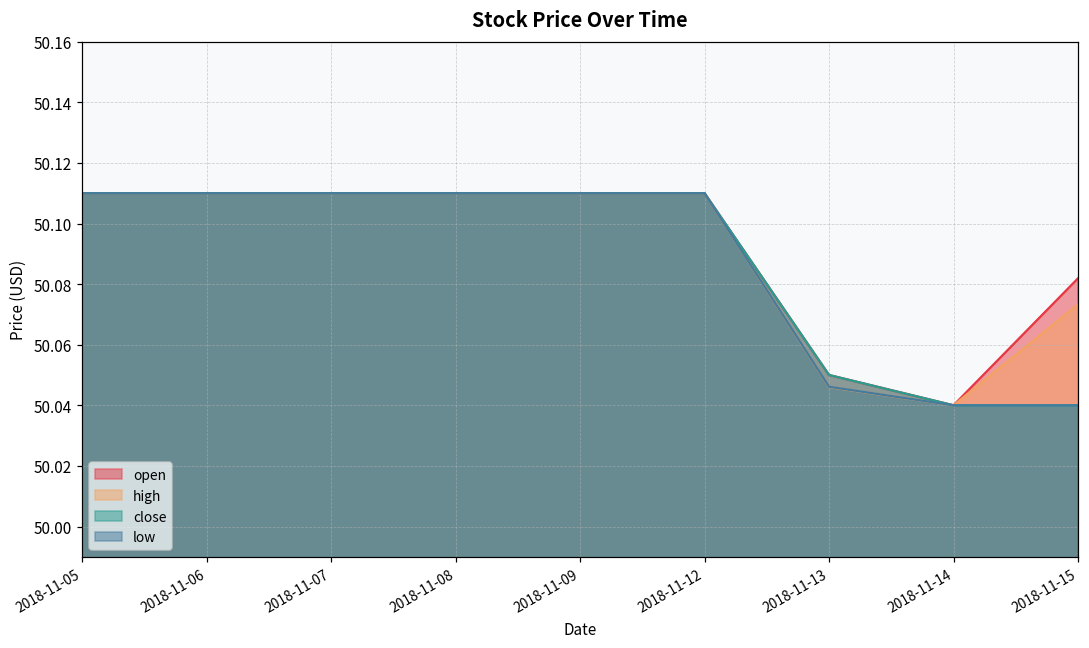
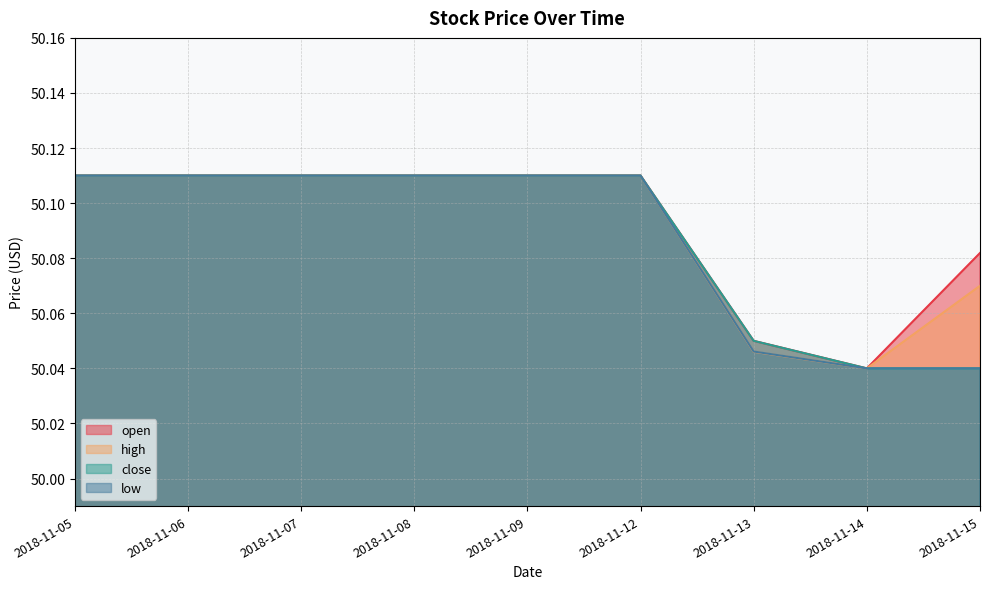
high, 2018-11-15: 50.073 -> 50.070
